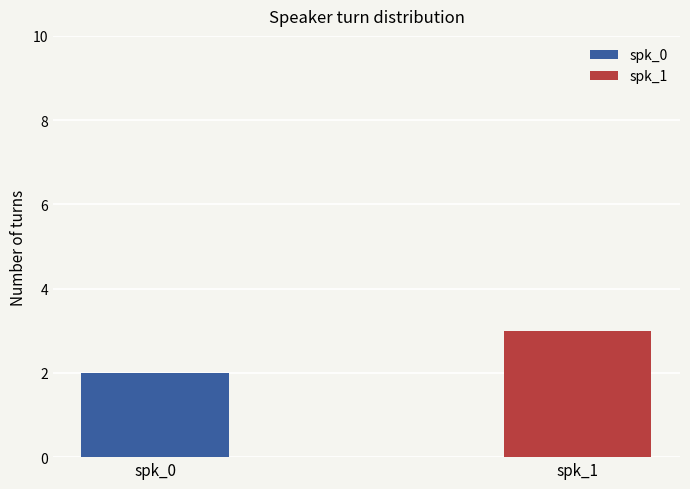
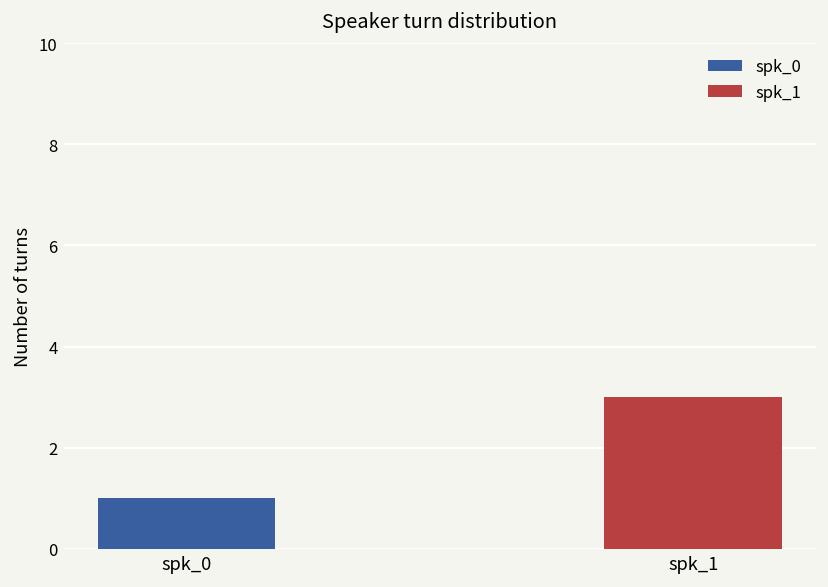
spk_0: 2 -> 1
